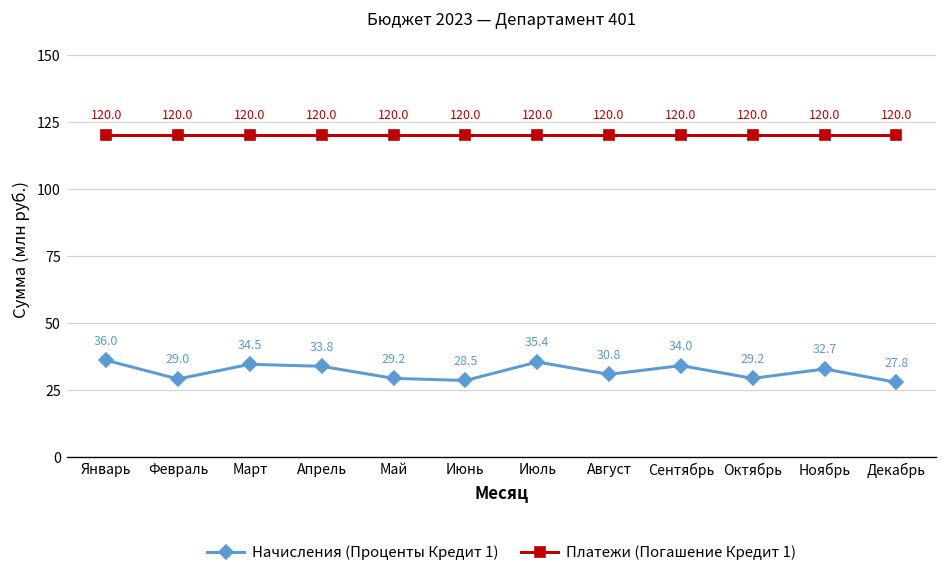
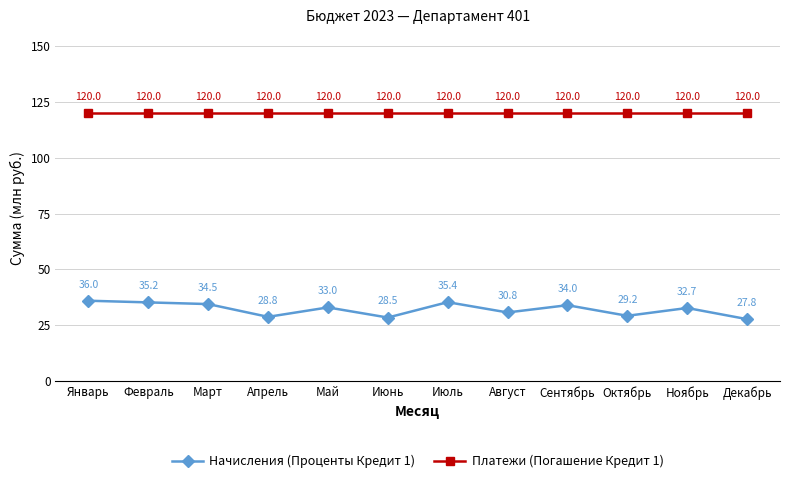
Начисления (Проценты Кредит 1), Февраль: 29.0 -> 35.2
Начисления (Проценты Кредит 1), Апрель: 33.8 -> 28.8
Начисления (Проценты Кредит 1), Май: 29.2 -> 33.0
